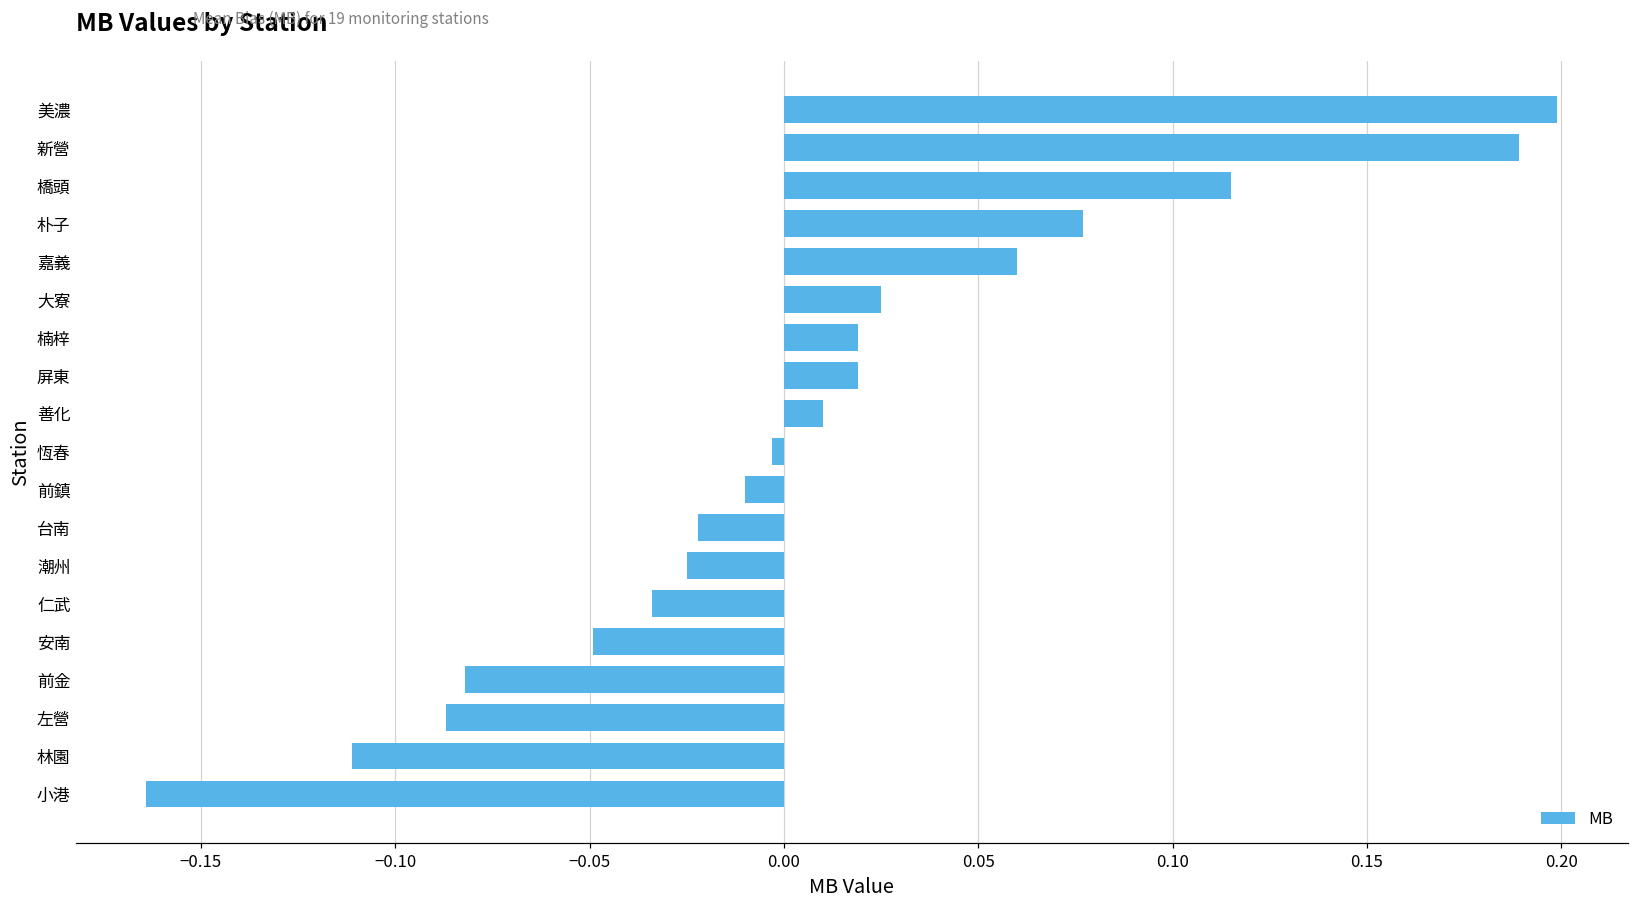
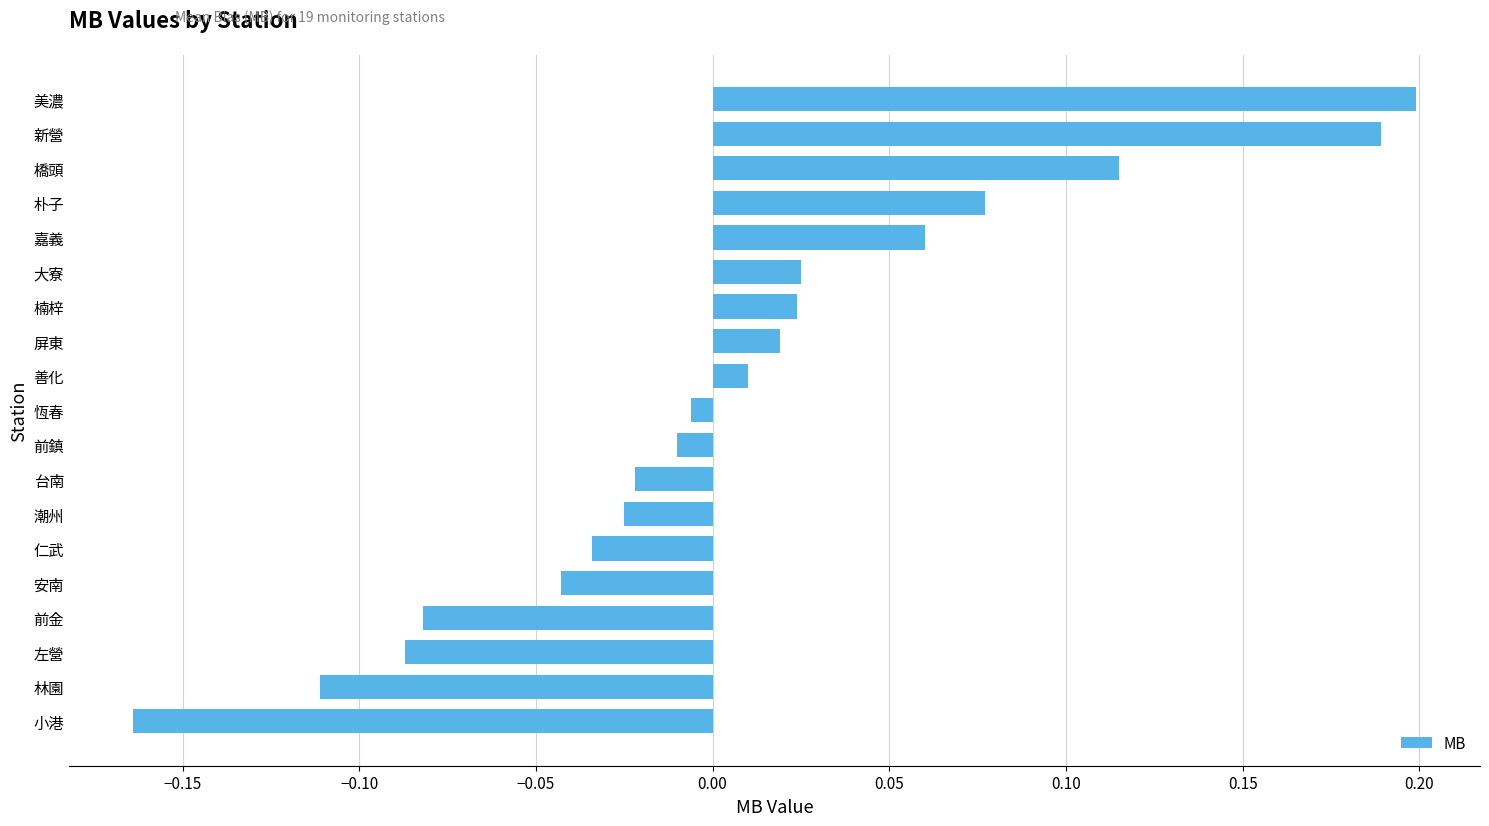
楠梓: 0.019 -> 0.024
恆春: -0.003 -> -0.006
安南: -0.049 -> -0.043
